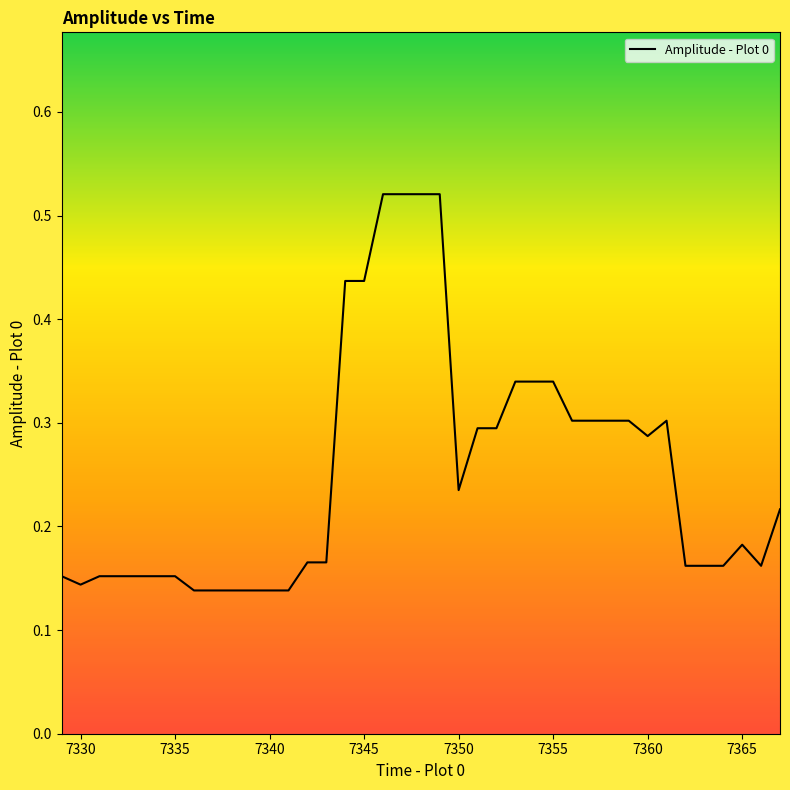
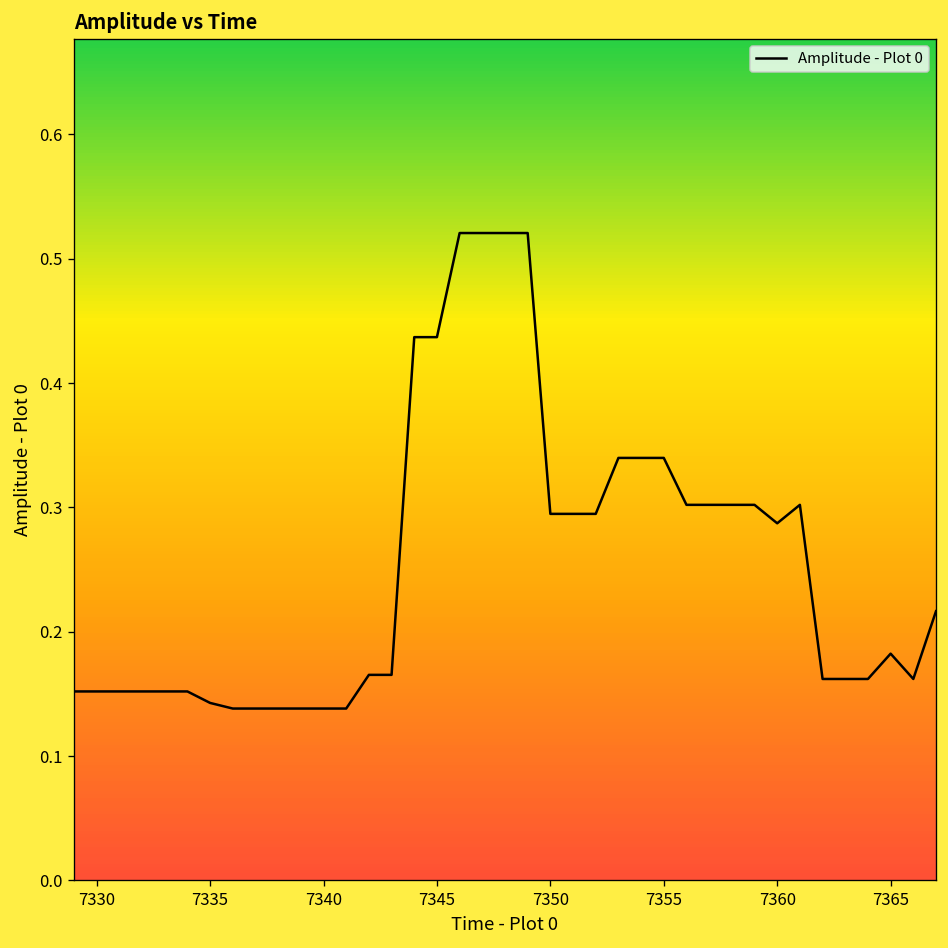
7330: 0.144 -> 0.152
7335: 0.152 -> 0.143
7350: 0.235 -> 0.295
